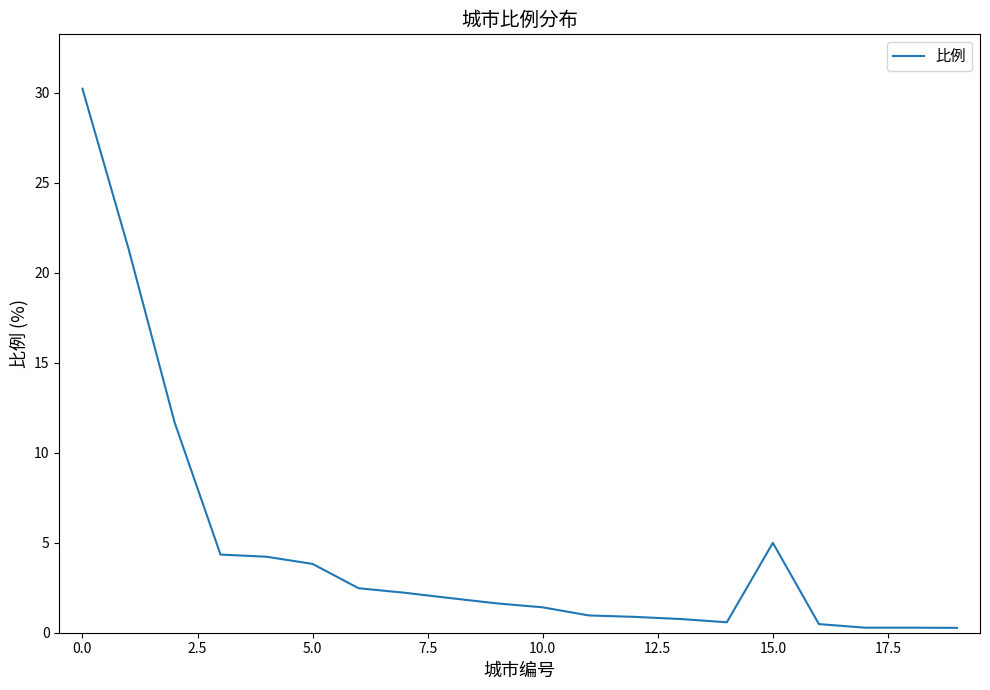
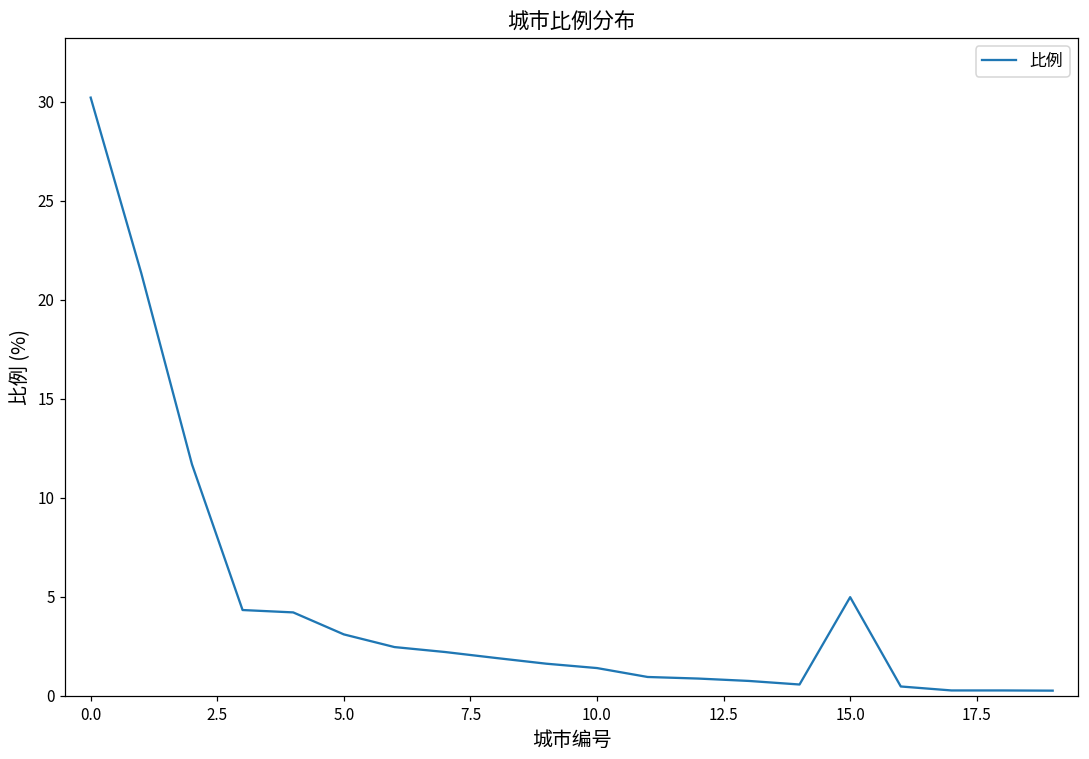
5.0: 3.8 -> 3.1
